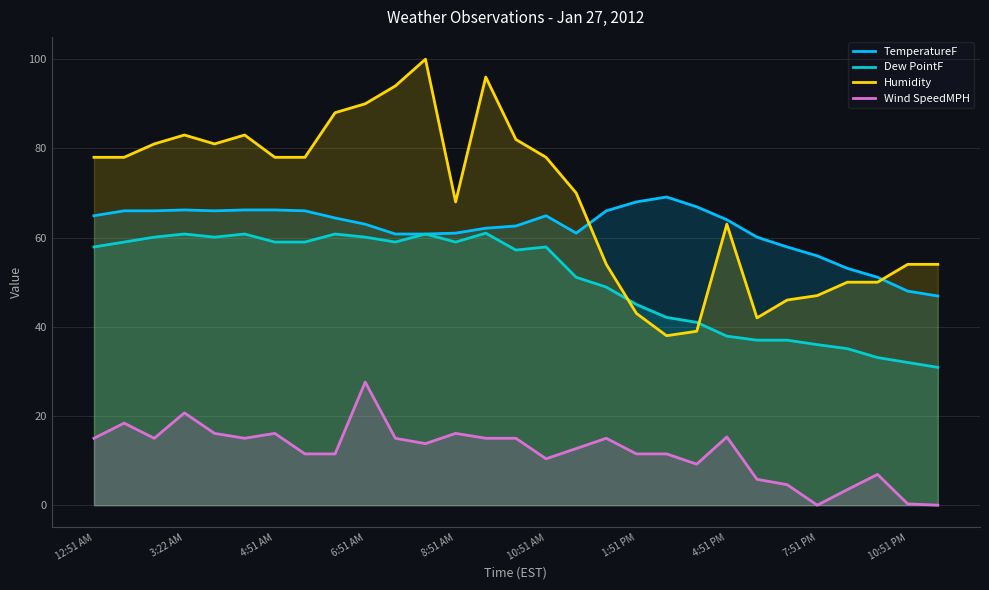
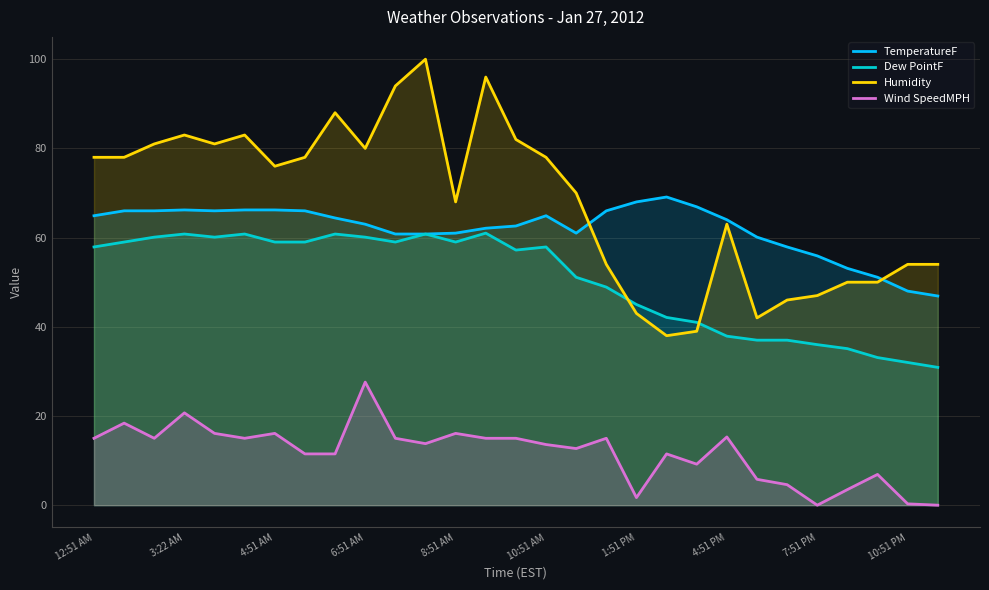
Humidity, 4:51 AM: 78 -> 76
Humidity, 6:51 AM: 90 -> 80
Wind SpeedMPH, 10:51 AM: 10 -> 14
Wind SpeedMPH, 1:51 PM: 12 -> 2
